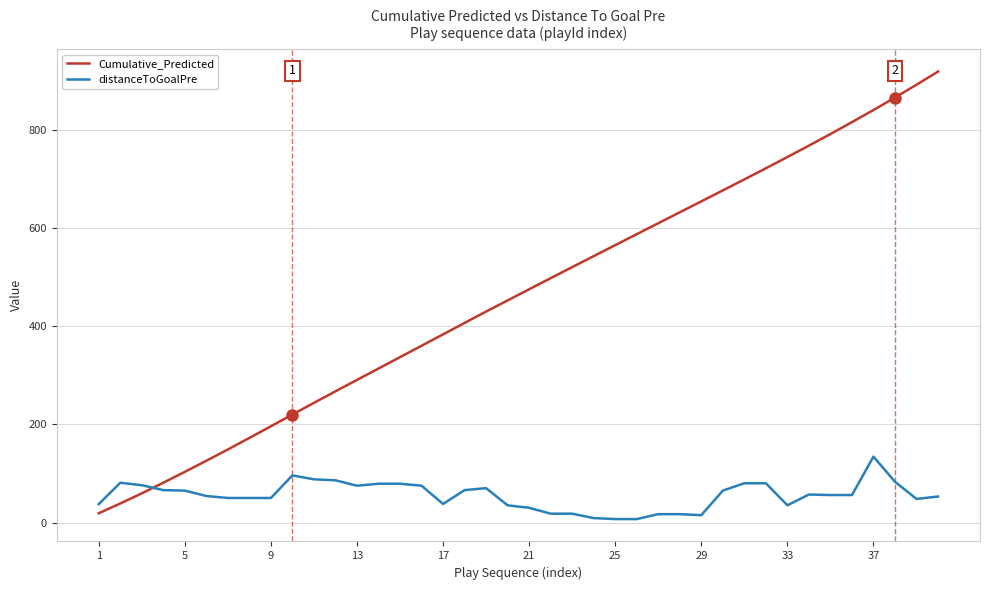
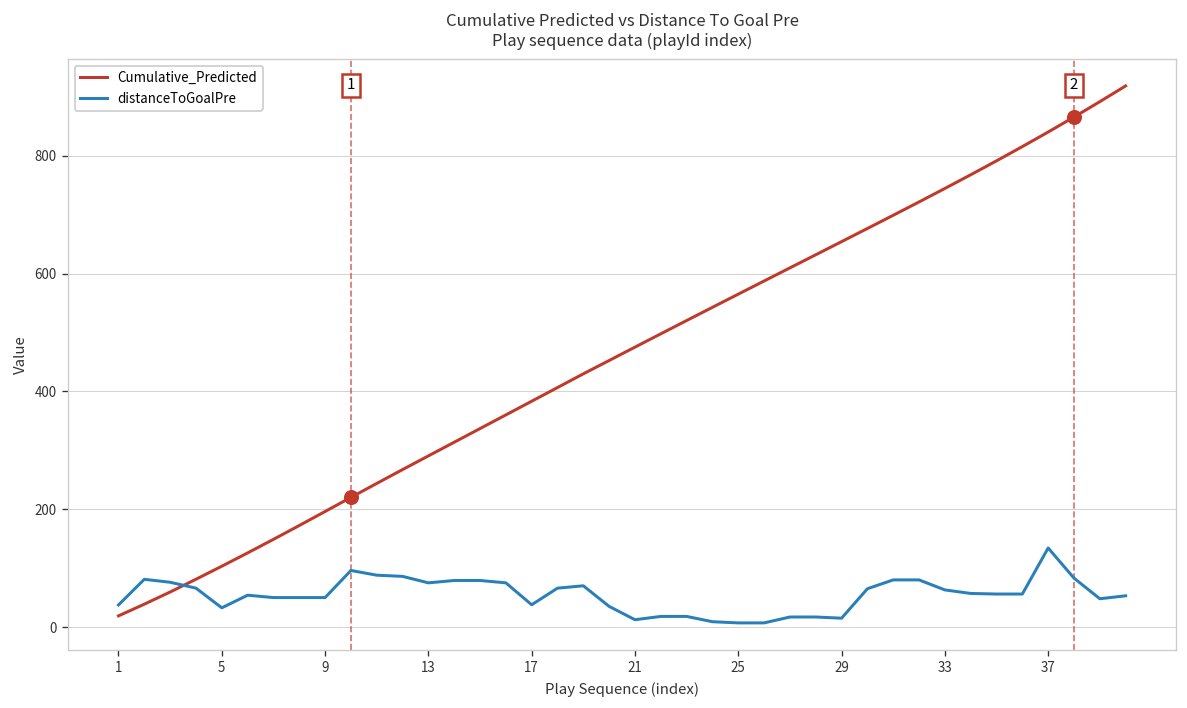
distanceToGoalPre, 5: 70 -> 30
distanceToGoalPre, 21: 30 -> 10
distanceToGoalPre, 33: 40 -> 60
